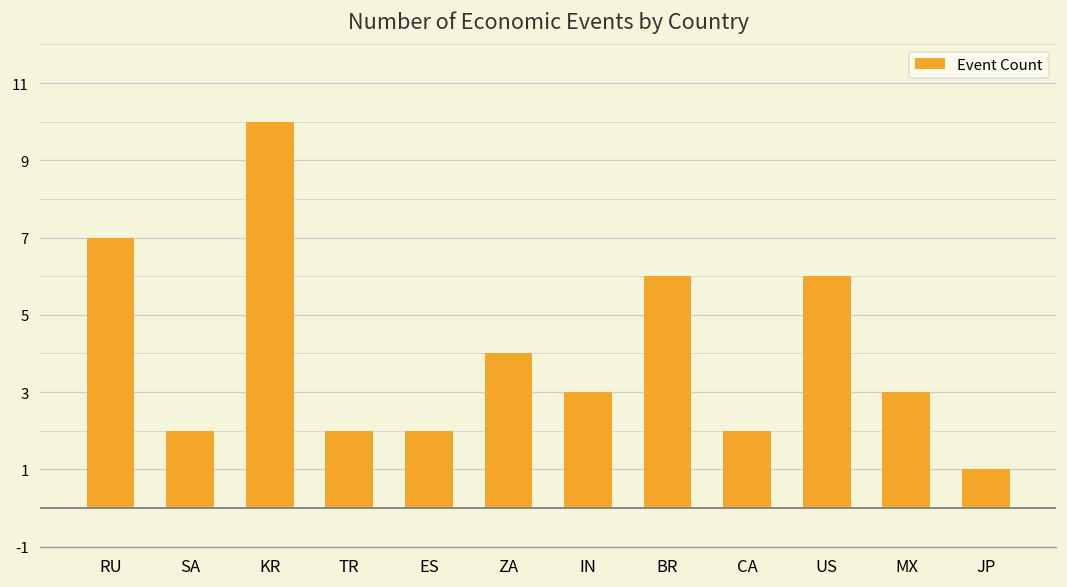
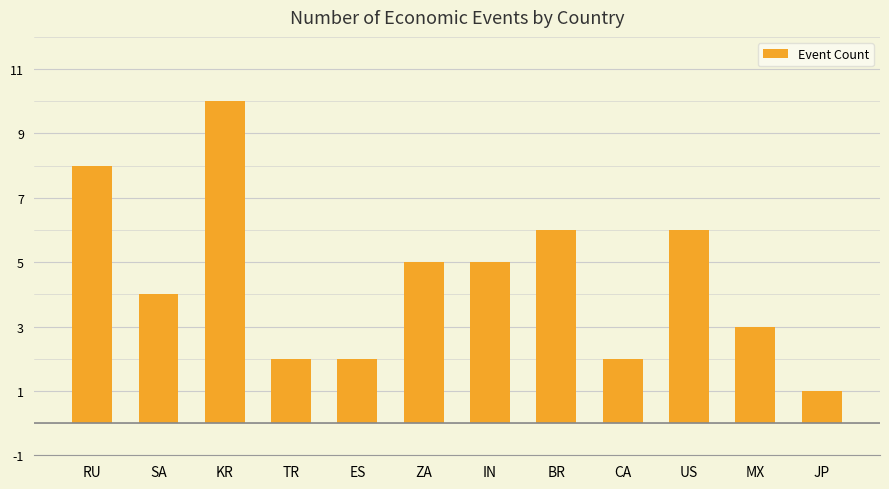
RU: 7 -> 8
SA: 2 -> 4
ZA: 4 -> 5
IN: 3 -> 5
